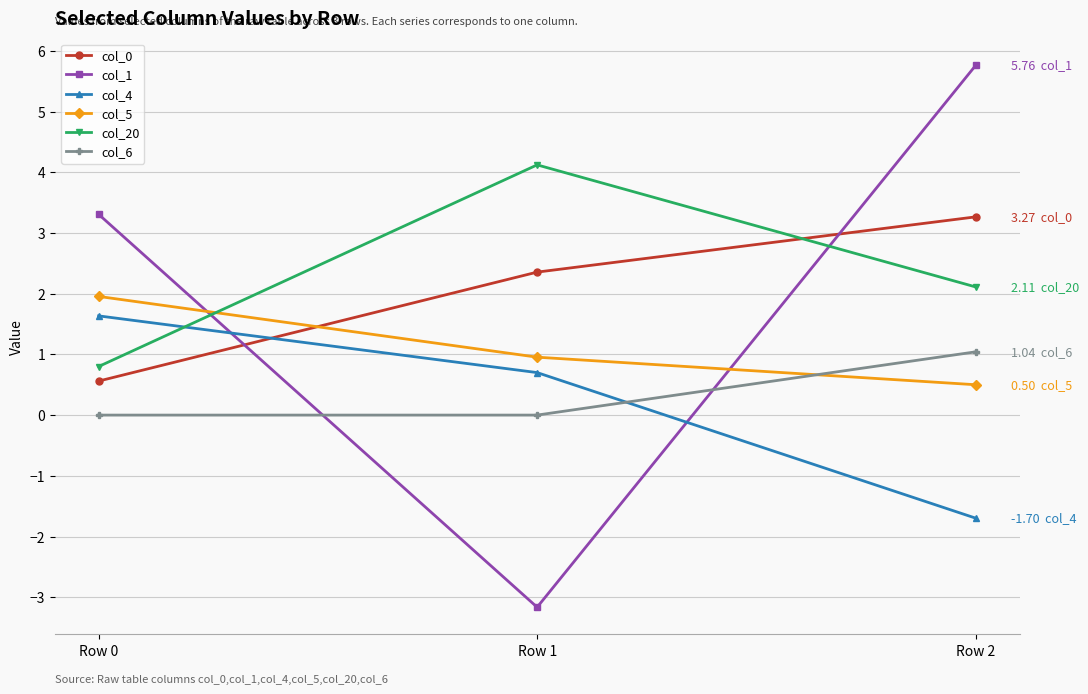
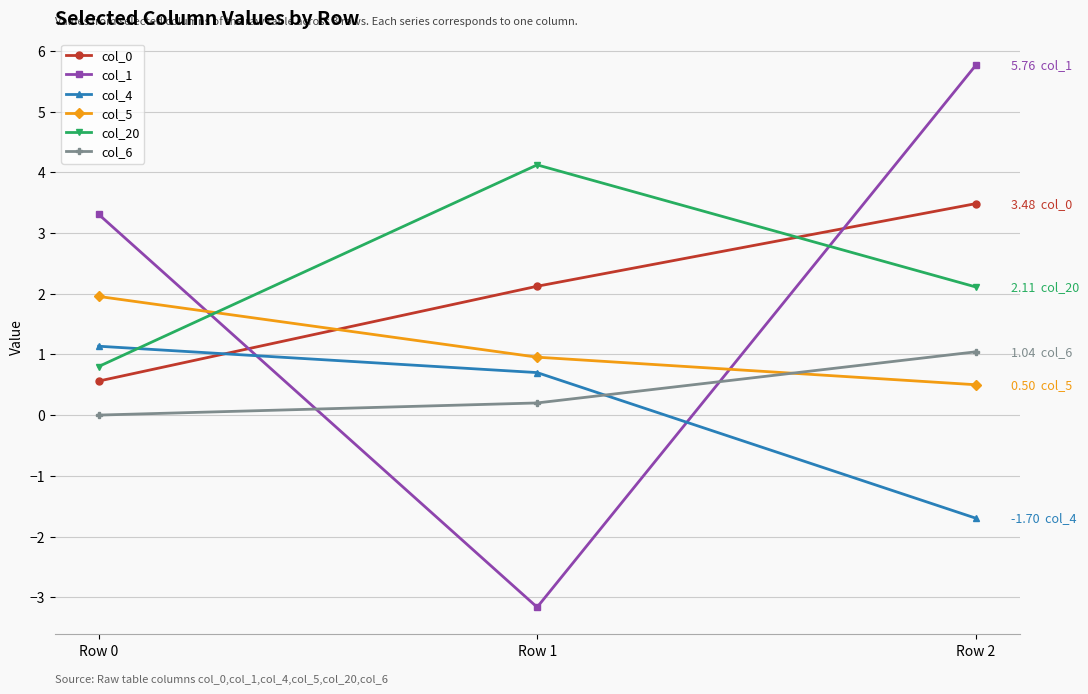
col_4, Row 0: 1.6 -> 1.1
col_0, Row 1: 2.4 -> 2.1
col_6, Row 1: 0.0 -> 0.2
col_0, Row 2: 3.27 -> 3.48
